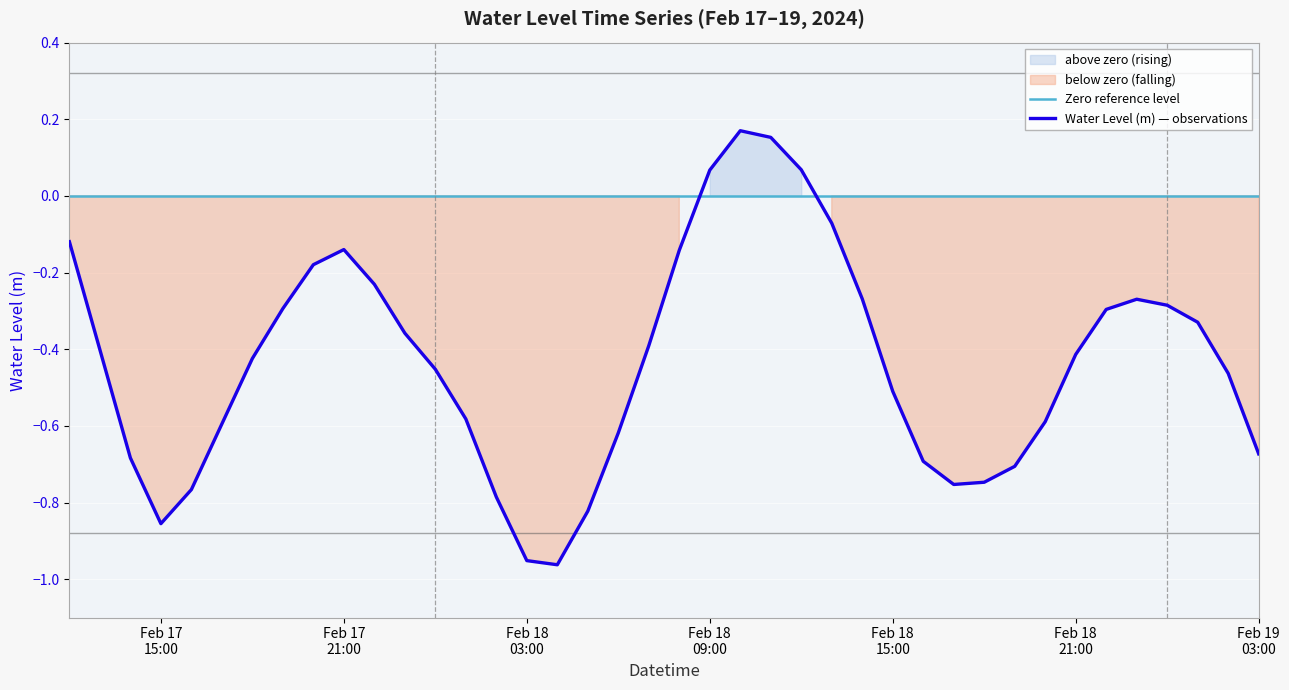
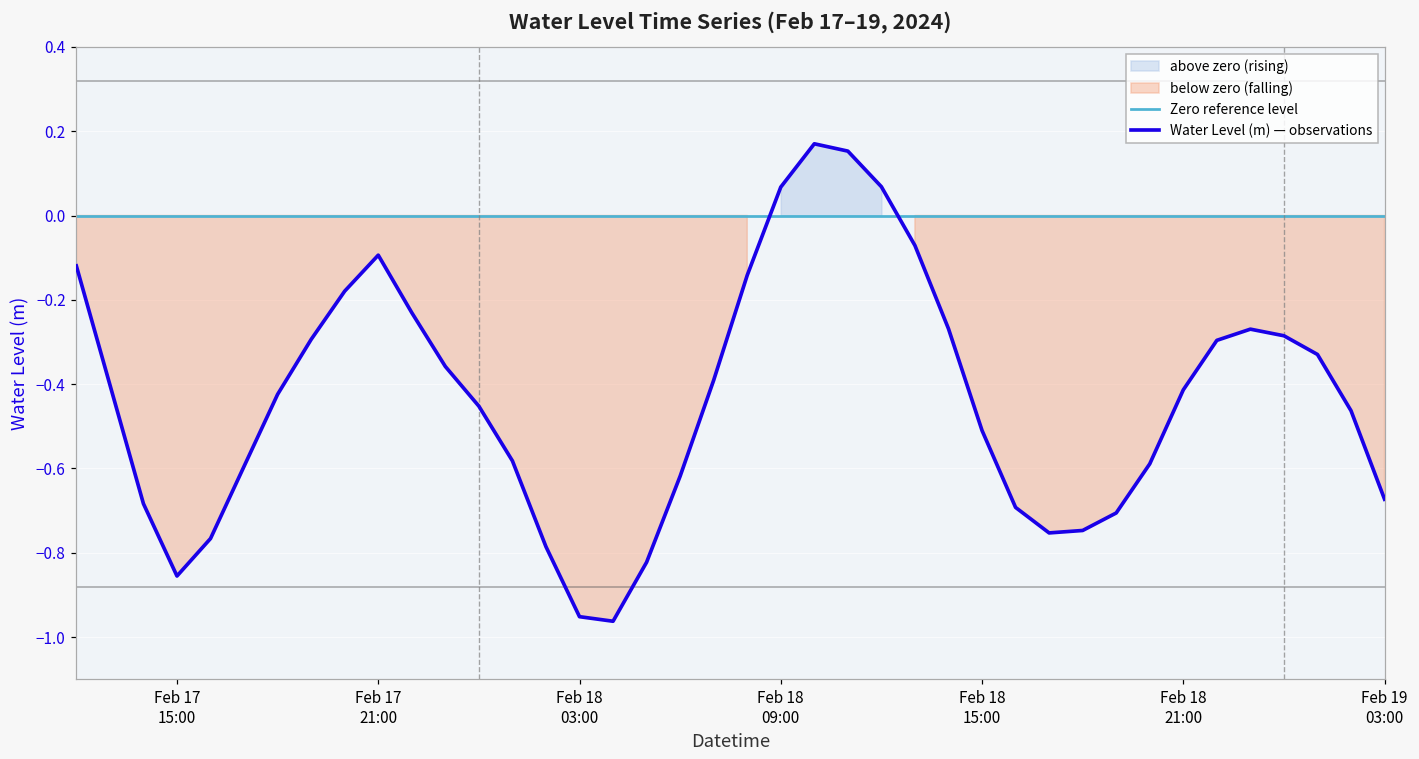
Water Level (m) — observations, Feb 17 21:00: -0.14 -> -0.09
